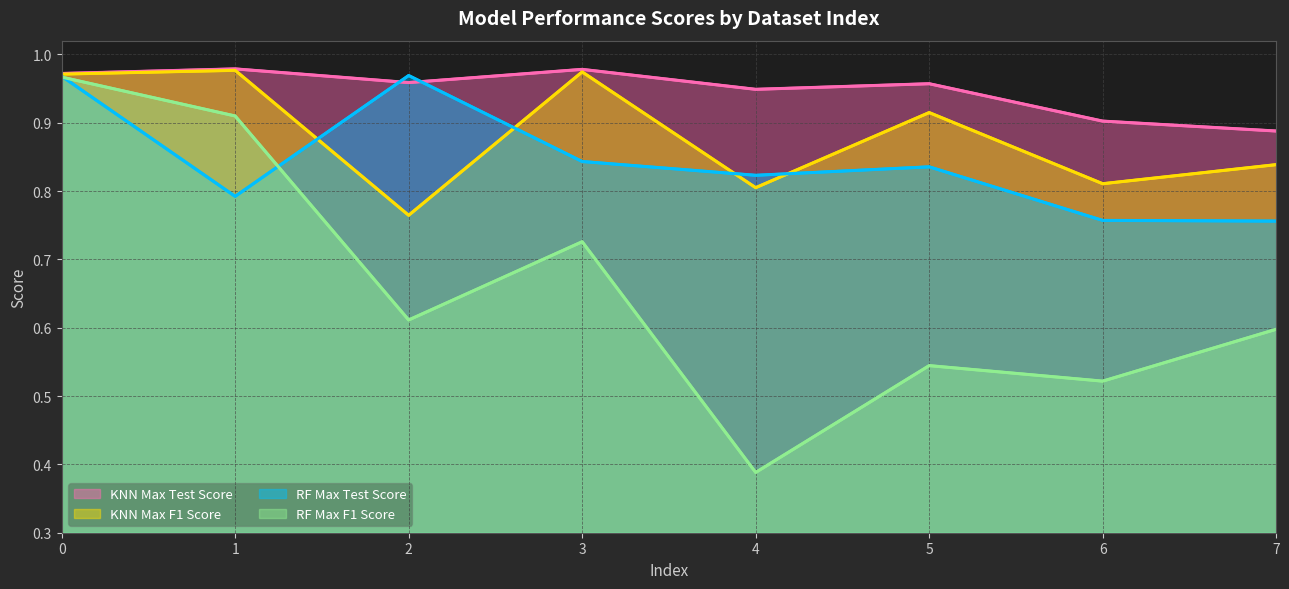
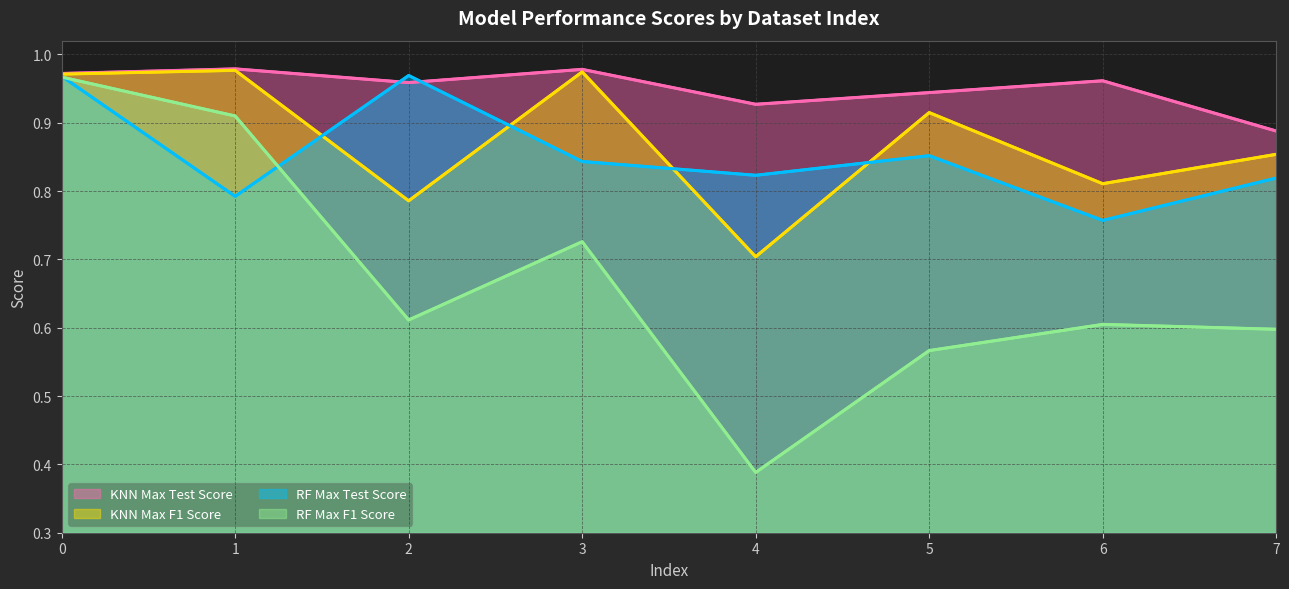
KNN Max F1 Score, 2: 0.76 -> 0.79
KNN Max Test Score, 4: 0.95 -> 0.93
KNN Max F1 Score, 4: 0.80 -> 0.70
KNN Max Test Score, 5: 0.96 -> 0.94
RF Max Test Score, 5: 0.84 -> 0.85
RF Max F1 Score, 5: 0.54 -> 0.57
KNN Max Test Score, 6: 0.90 -> 0.96
RF Max F1 Score, 6: 0.52 -> 0.60
KNN Max F1 Score, 7: 0.84 -> 0.85
RF Max Test Score, 7: 0.76 -> 0.82
